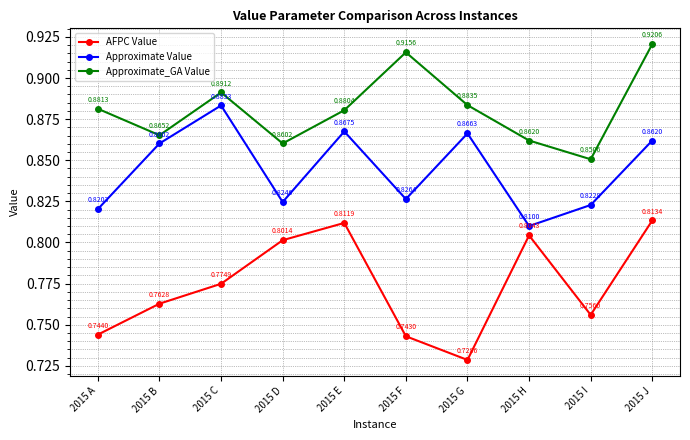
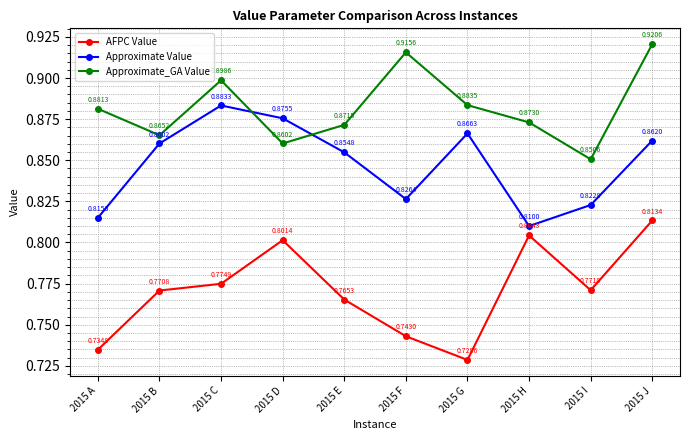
AFPC Value, 2015 A: 0.7440 -> 0.7348
Approximate Value, 2015 A: 0.8203 -> 0.8150
AFPC Value, 2015 B: 0.7628 -> 0.7708
Approximate_GA Value, 2015 C: 0.891 -> 0.899
Approximate Value, 2015 D: 0.8246 -> 0.8755
AFPC Value, 2015 E: 0.8119 -> 0.7653
Approximate Value, 2015 E: 0.8675 -> 0.8548
Approximate_GA Value, 2015 E: 0.8804 -> 0.8715
Approximate_GA Value, 2015 H: 0.8620 -> 0.8730
AFPC Value, 2015 I: 0.7560 -> 0.7710
